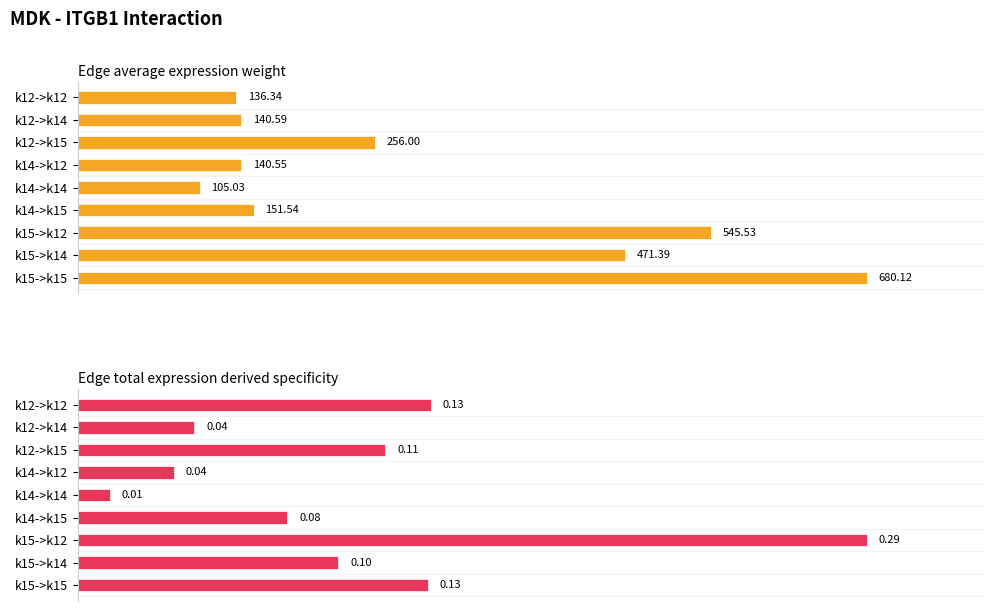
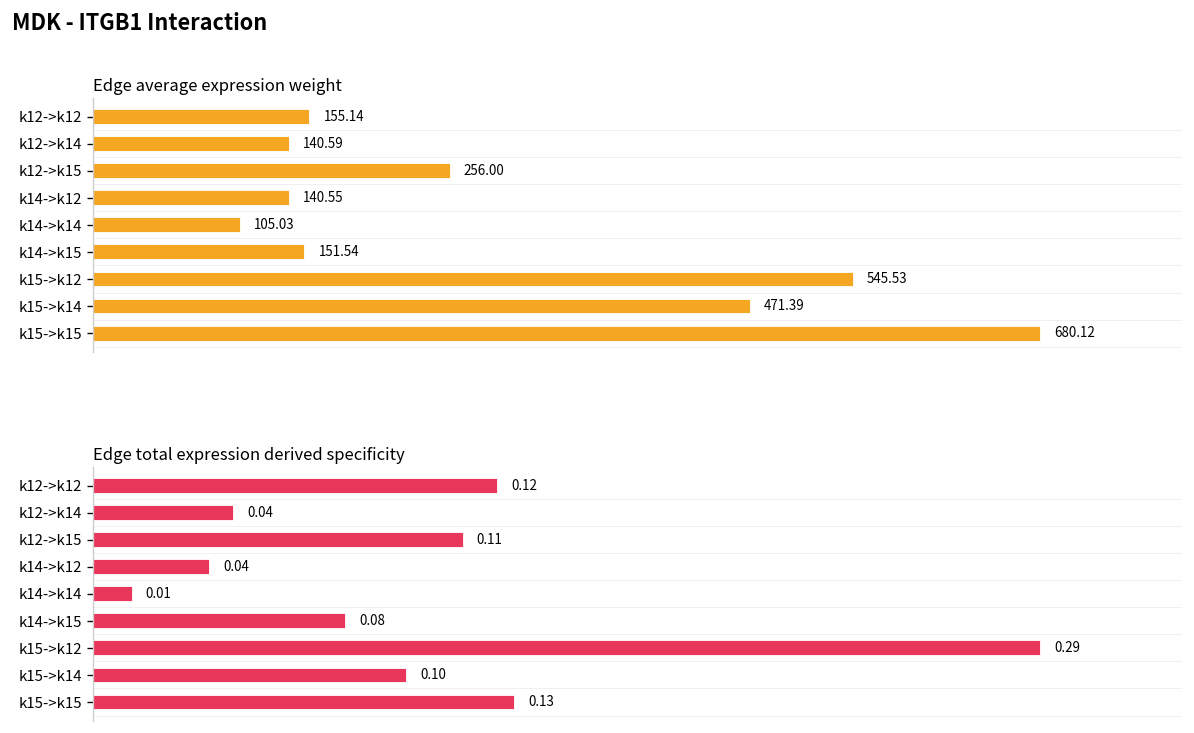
Edge average expression weight, k12->k12: 136.34 -> 155.14
Edge total expression derived specificity, k12->k12: 0.13 -> 0.12
